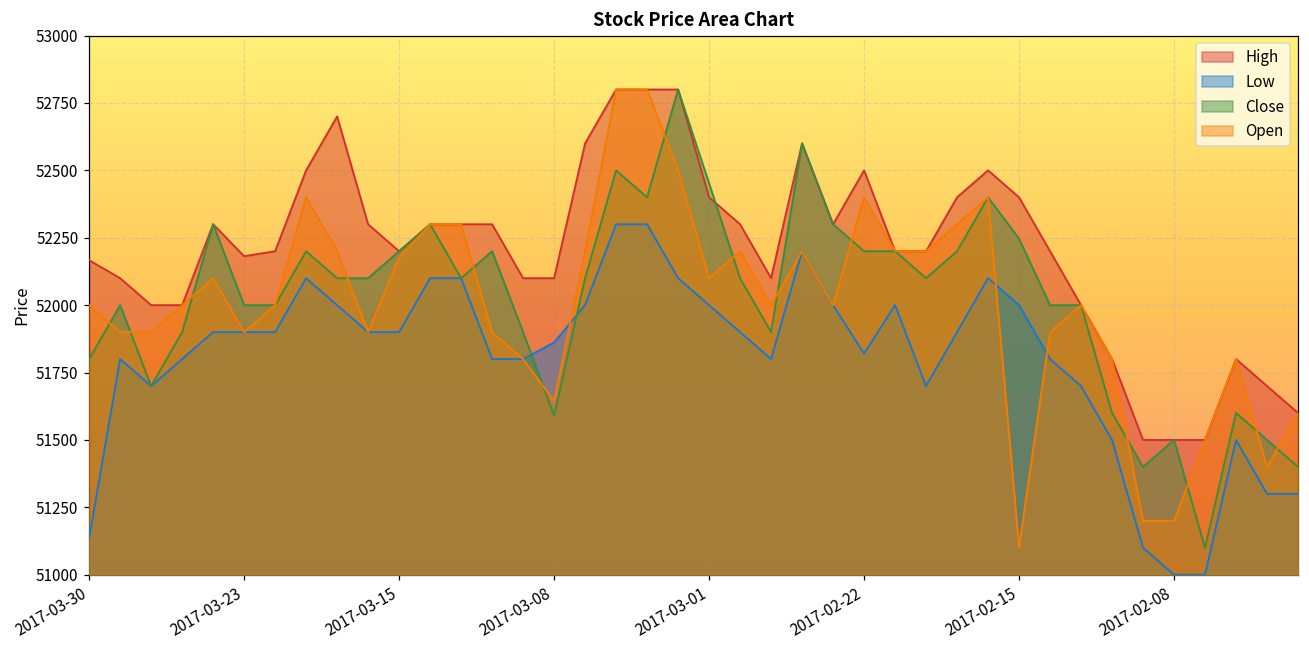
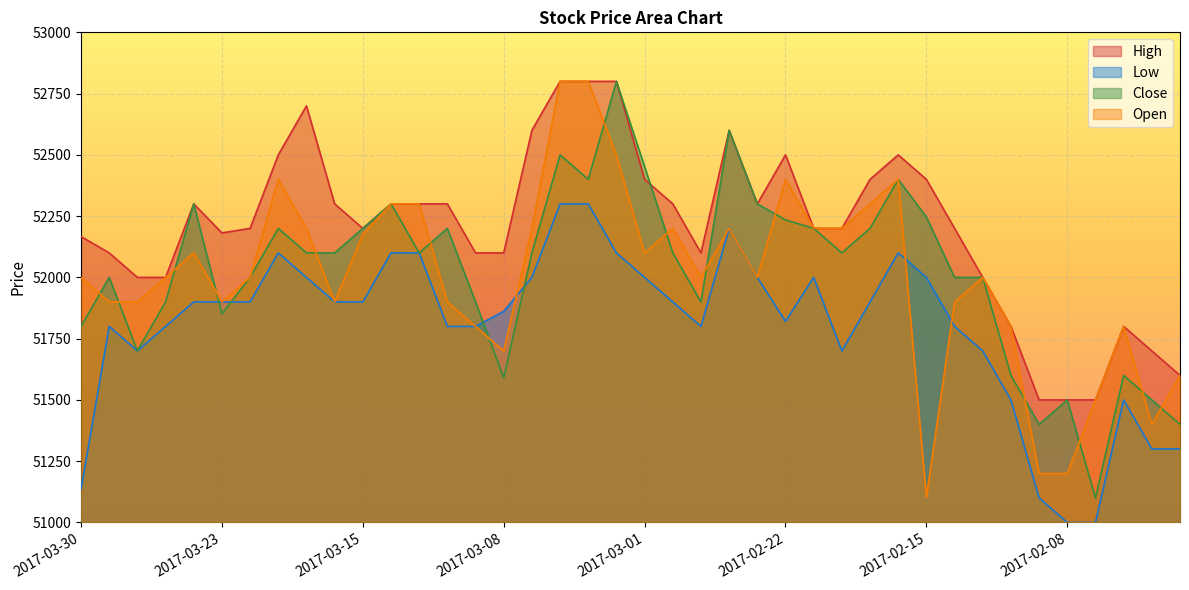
Close, 2017-03-23: 52000 -> 51850
Open, 2017-03-08: 51640 -> 51700
Close, 2017-02-22: 52200 -> 52230
